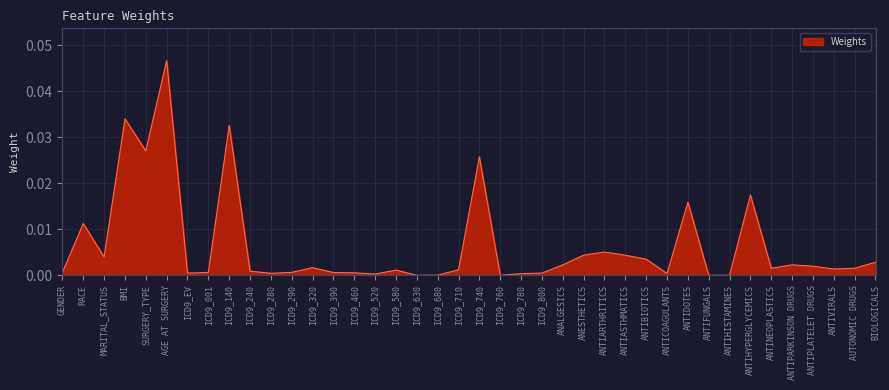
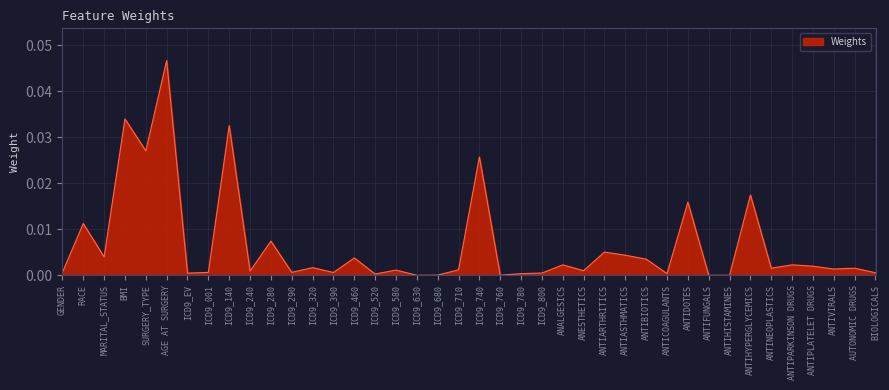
ICD9_280: 0.000 -> 0.007
ICD9_460: 0.001 -> 0.004
ANESTHETICS: 0.004 -> 0.001
BIOLOGICALS: 0.003 -> 0.001
